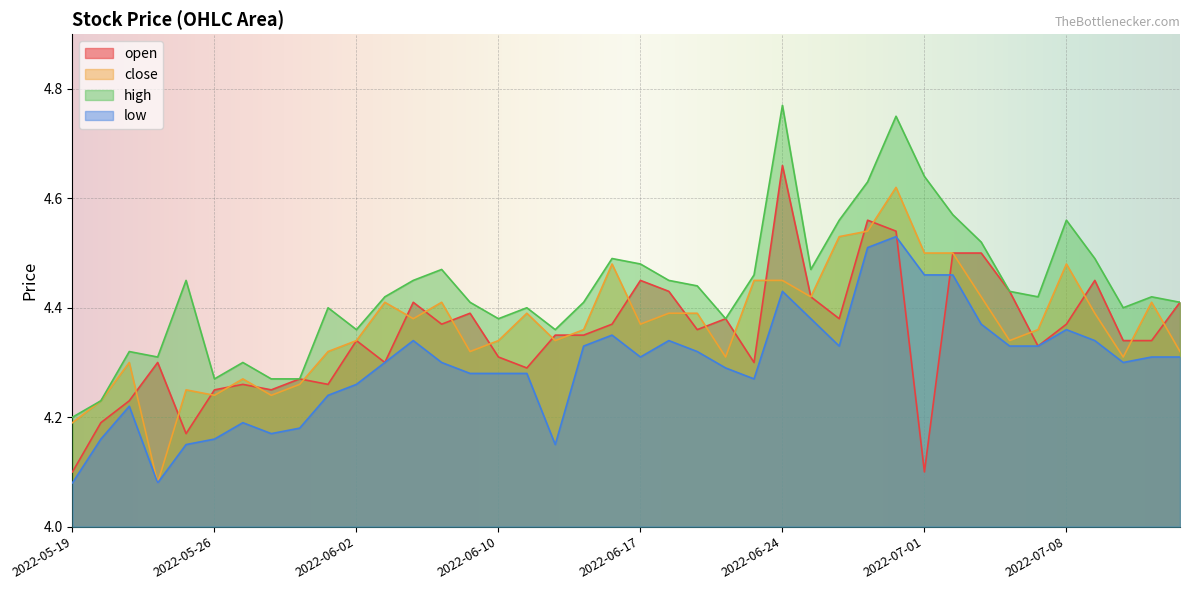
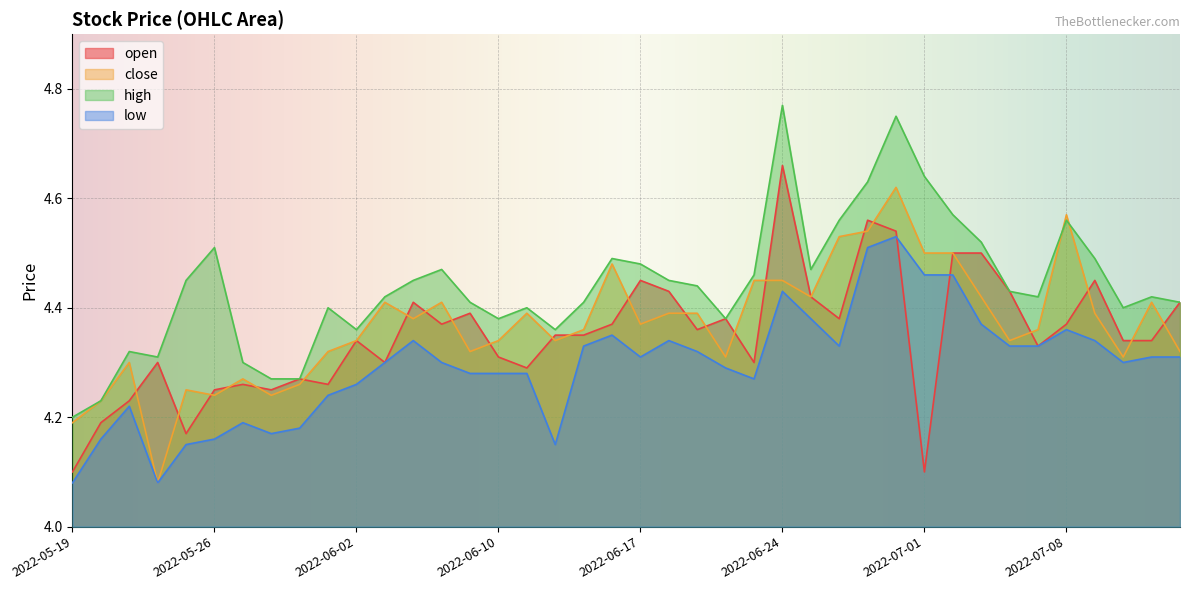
high, 2022-05-26: 4.27 -> 4.51
close, 2022-07-08: 4.48 -> 4.57
